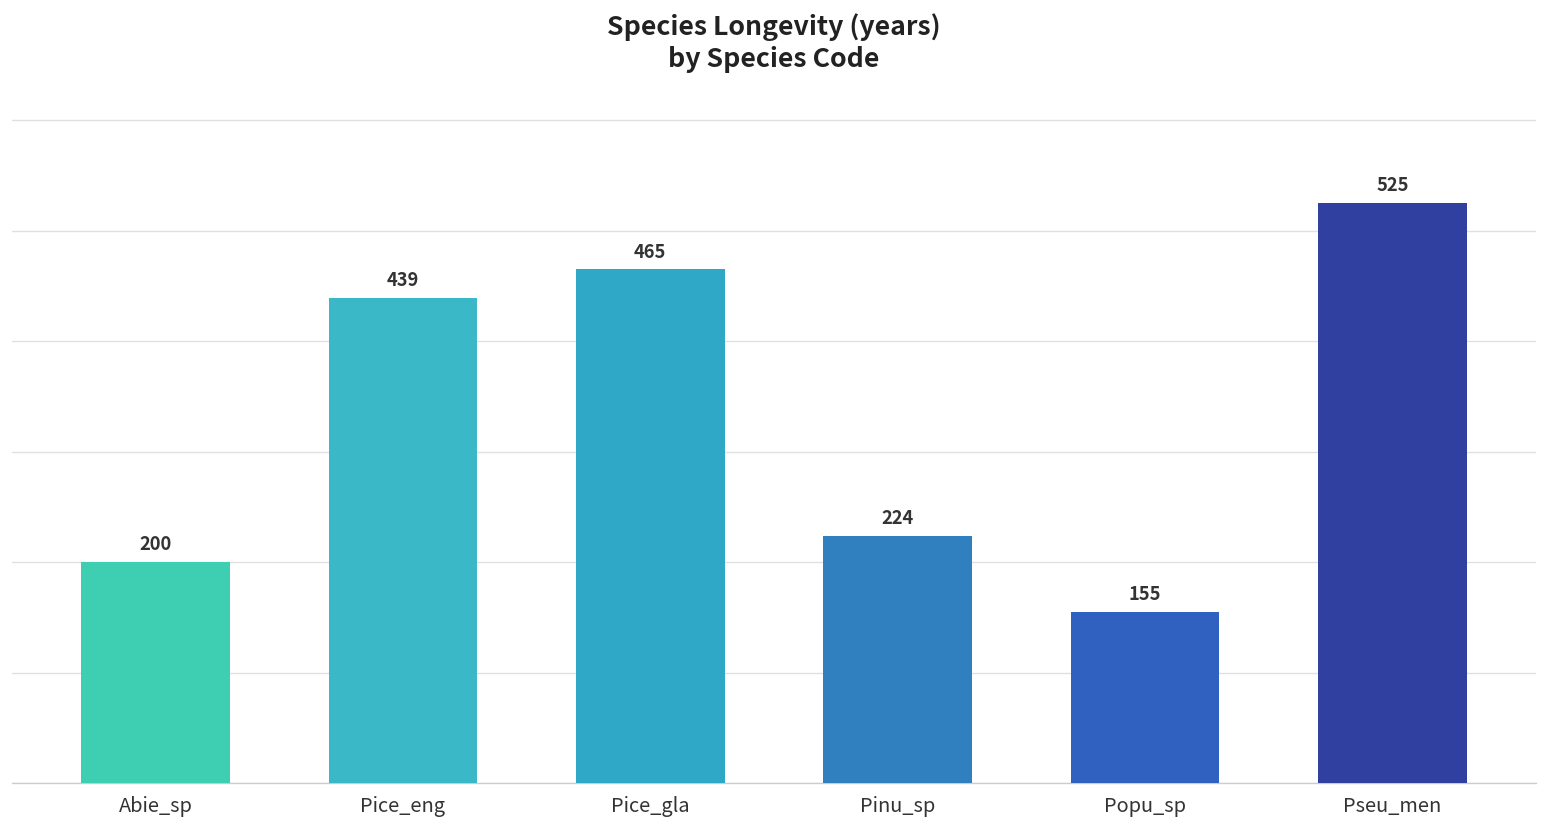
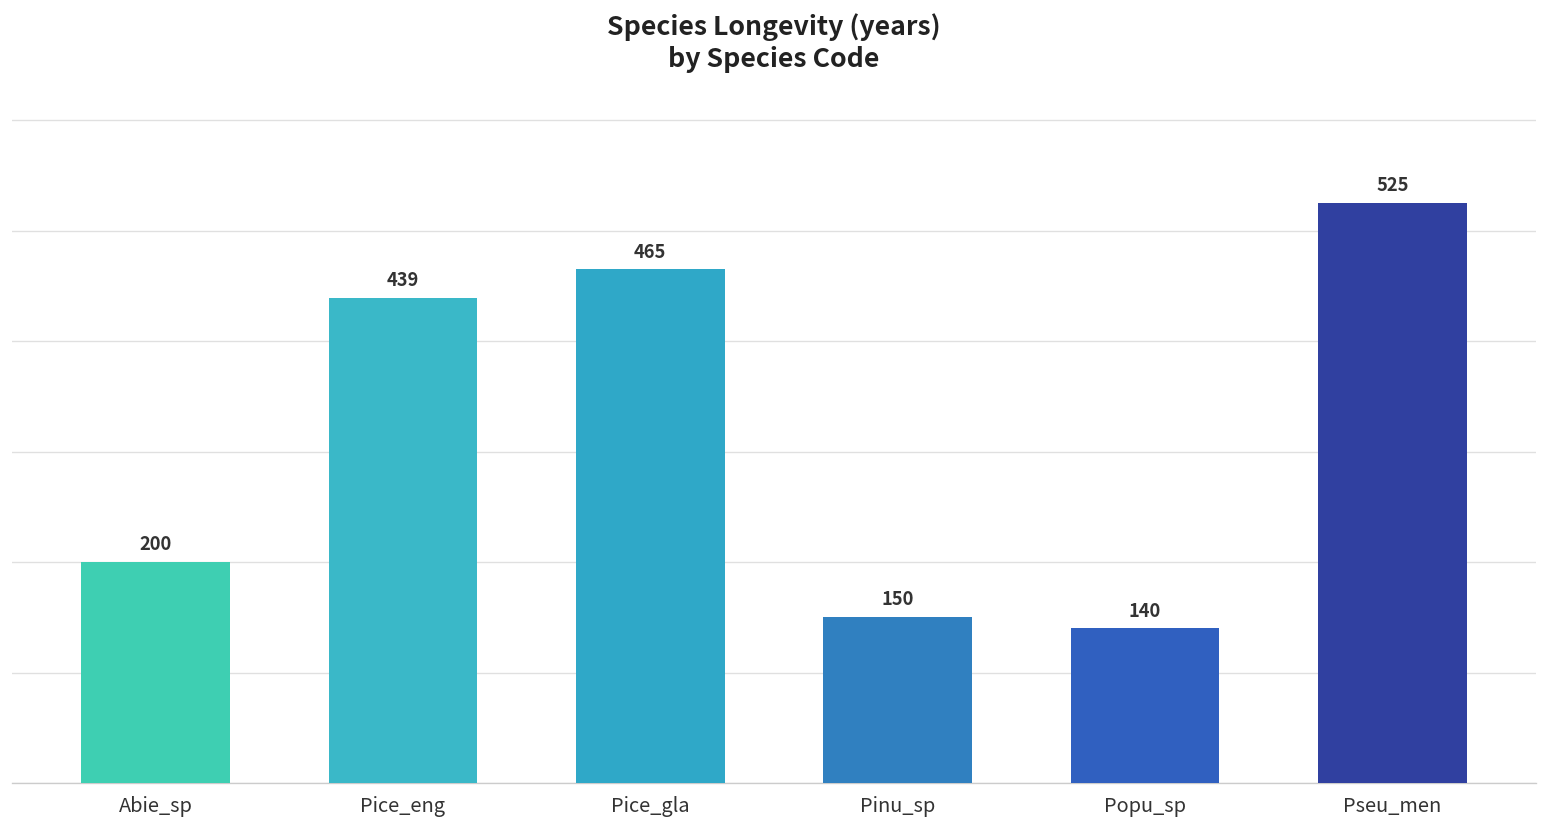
Pinu_sp: 224 -> 150
Popu_sp: 155 -> 140
